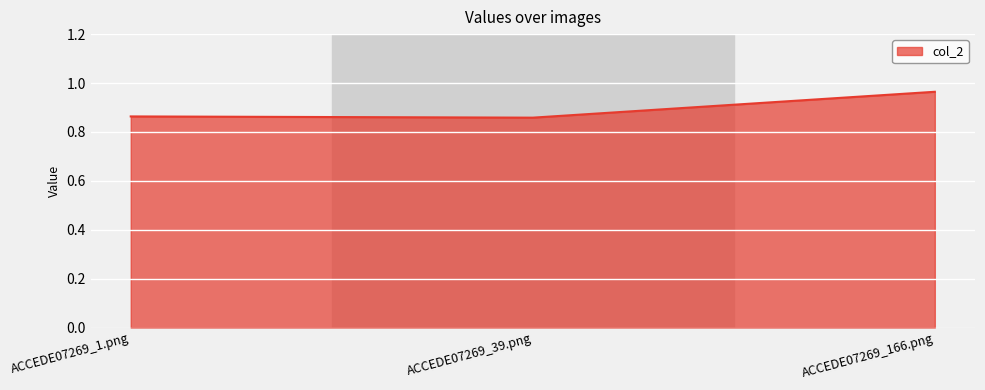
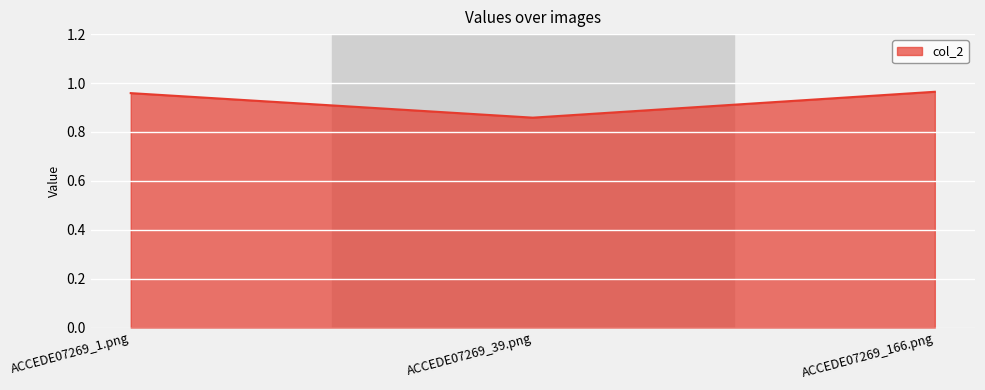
ACCEDE07269_1.png: 0.86 -> 0.96
